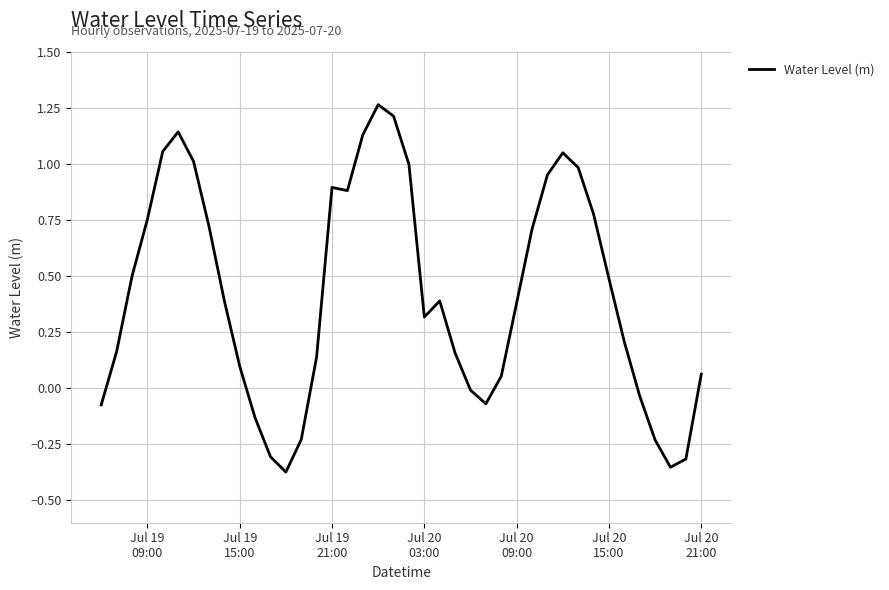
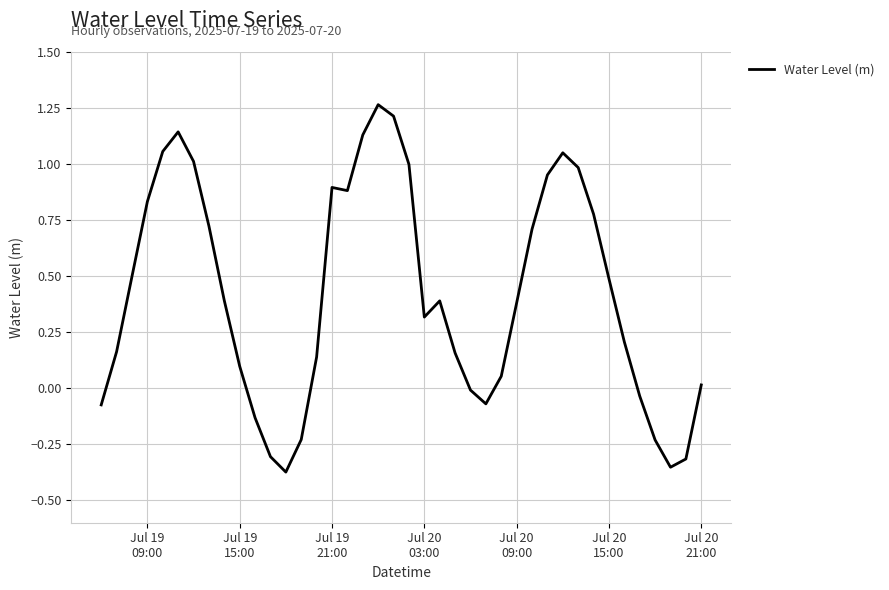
Jul 19 09:00: 0.75 -> 0.83
Jul 20 21:00: 0.06 -> 0.01
